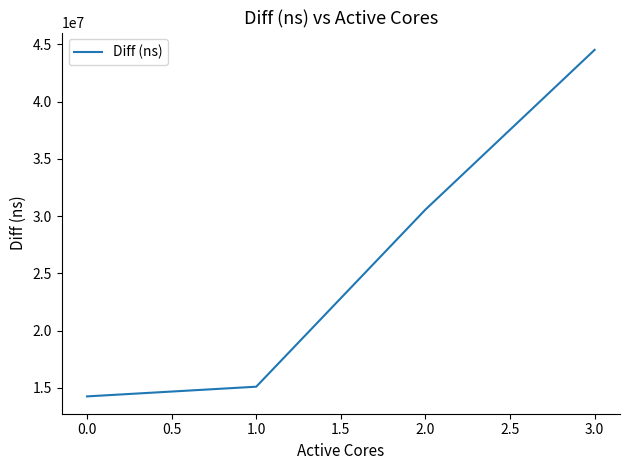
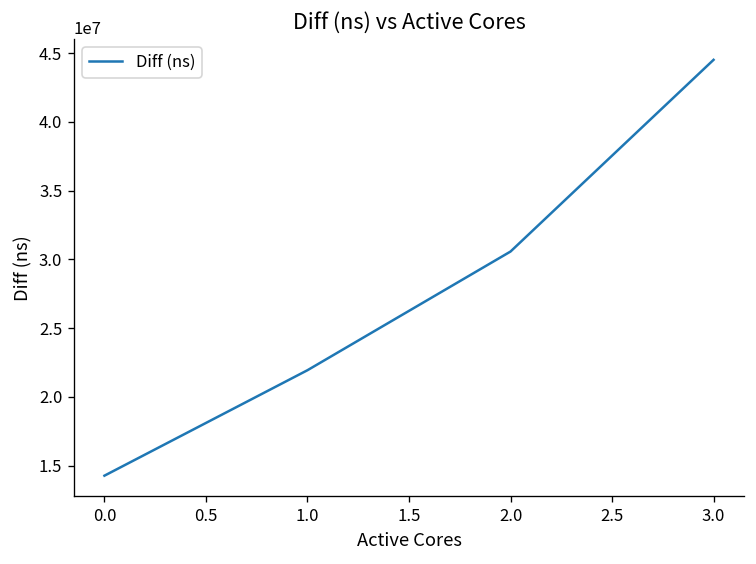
1.0: 15100000 -> 21900000
